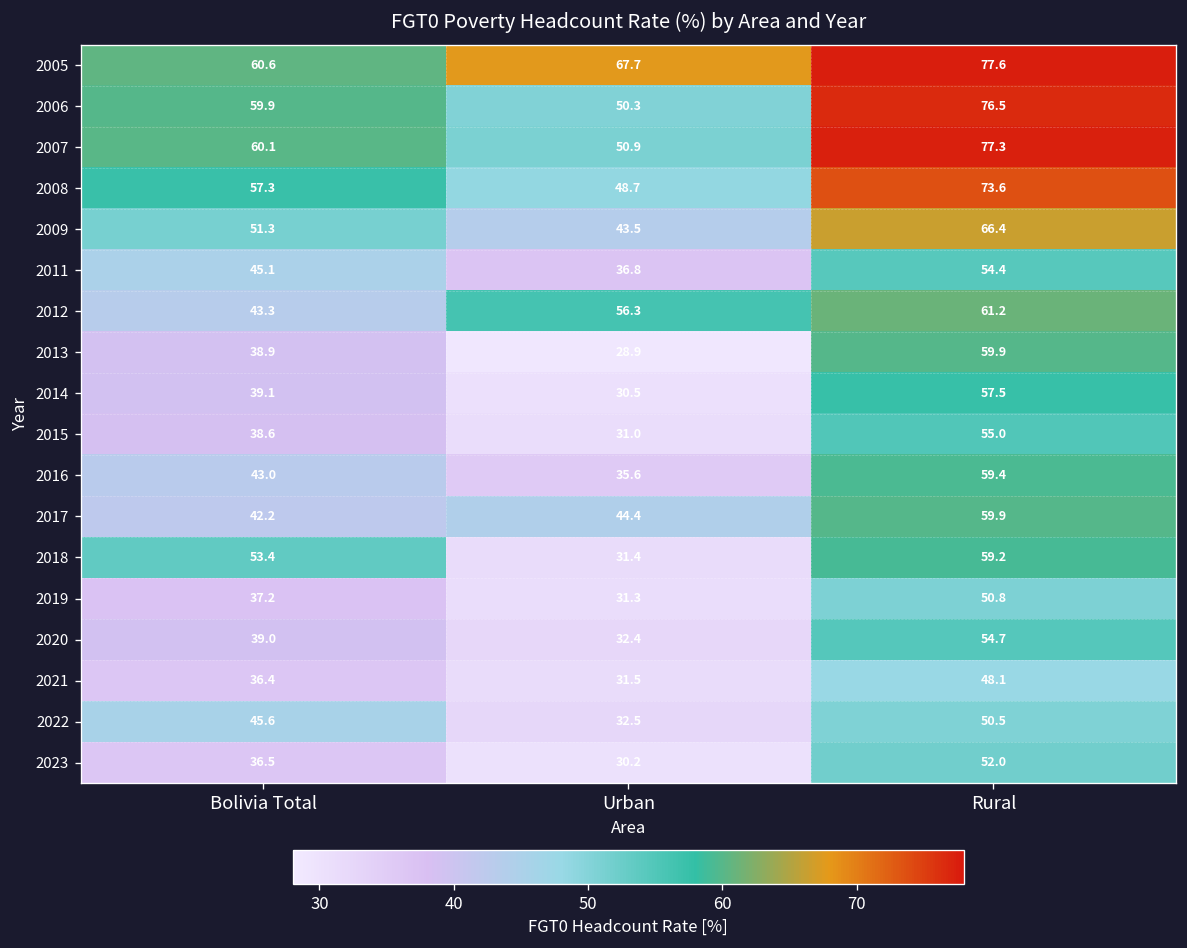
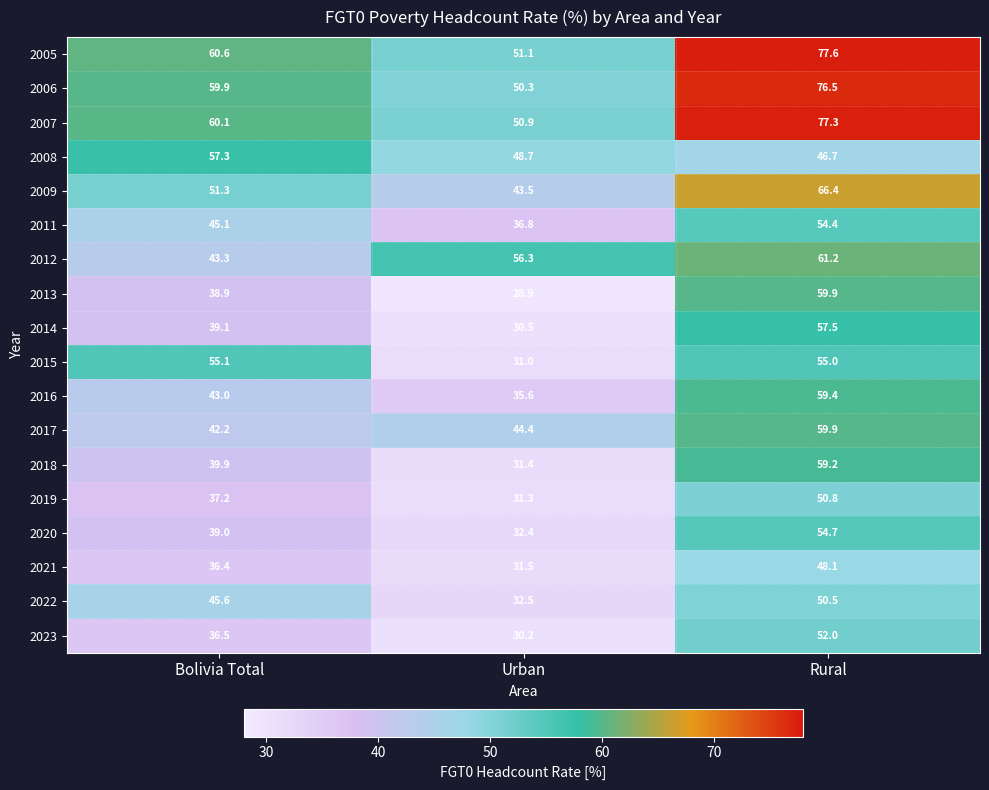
2005, Urban: 67.7 -> 51.1
2008, Rural: 73.6 -> 46.7
2015, Bolivia Total: 38.6 -> 55.1
2018, Bolivia Total: 53.4 -> 39.9
